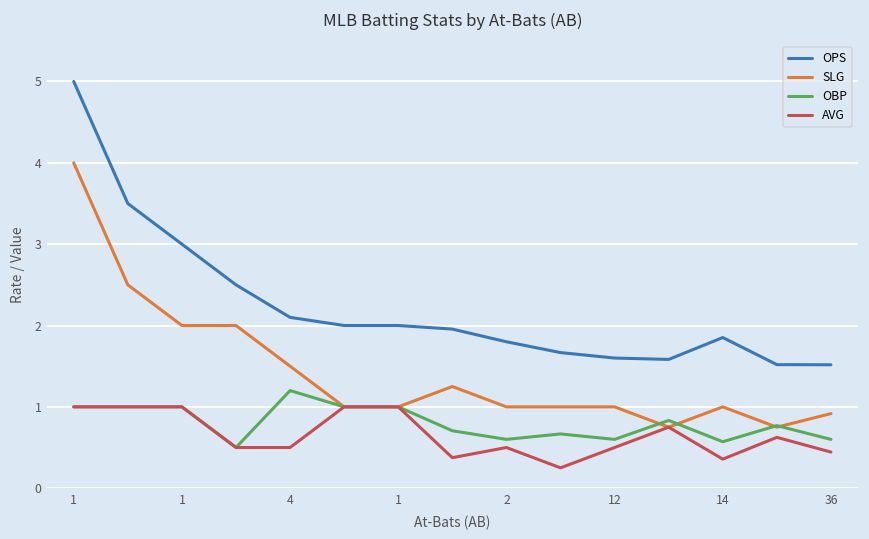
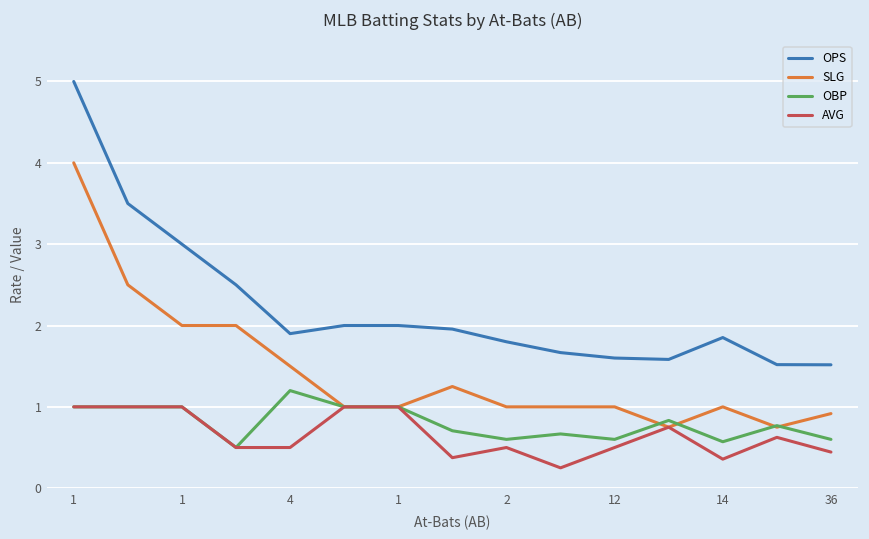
OPS, 4: 2.1 -> 1.9
